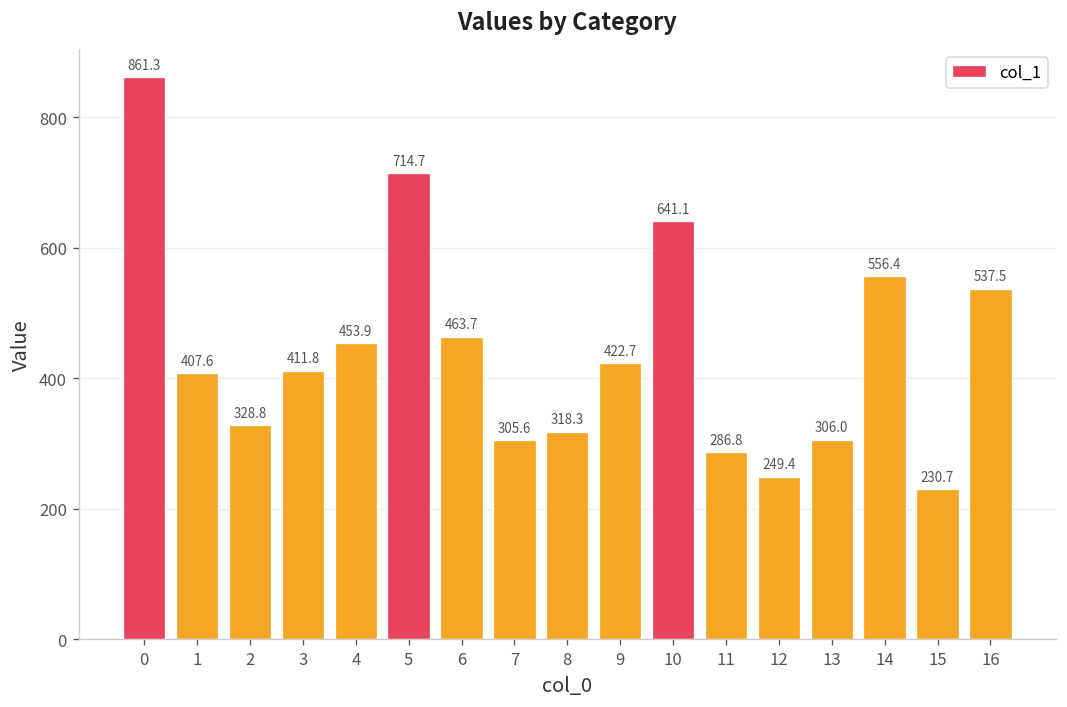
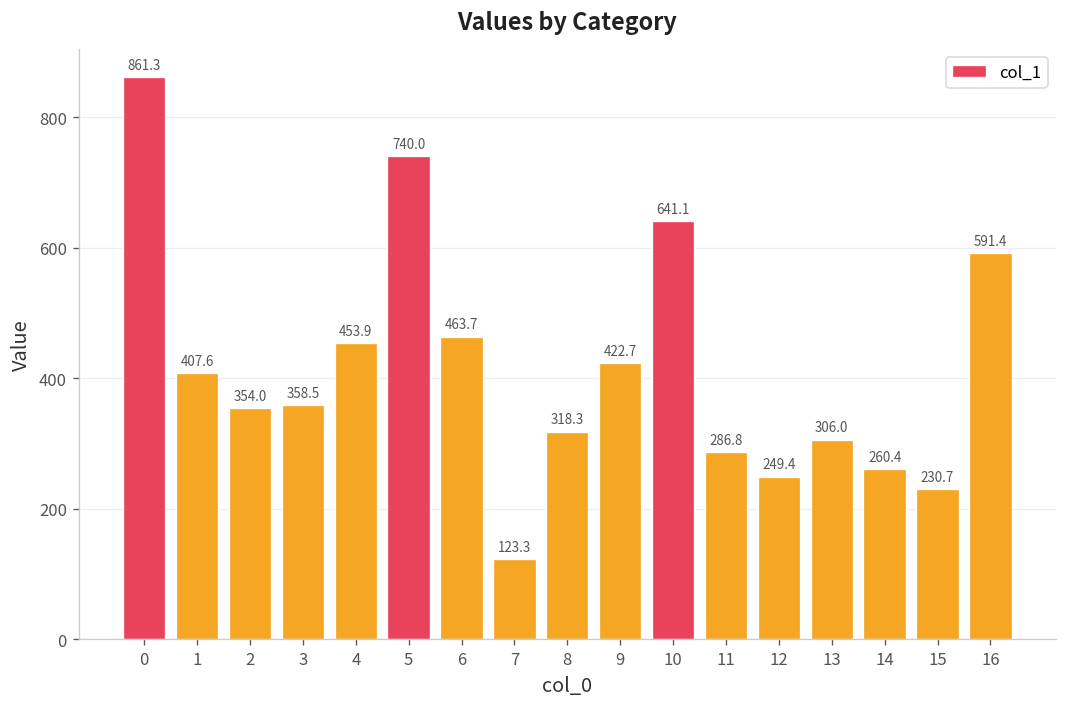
2: 328.8 -> 354.0
3: 411.8 -> 358.5
5: 714.7 -> 740.0
7: 305.6 -> 123.3
14: 556.4 -> 260.4
16: 537.5 -> 591.4
